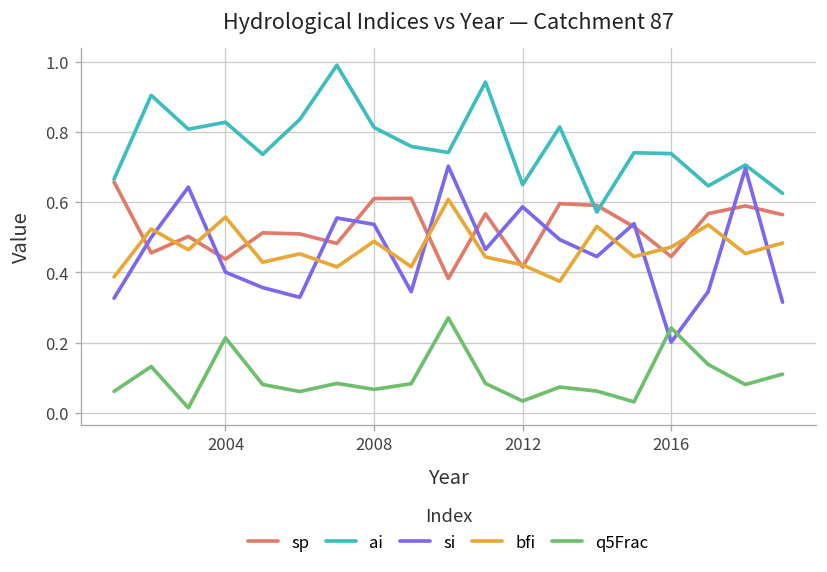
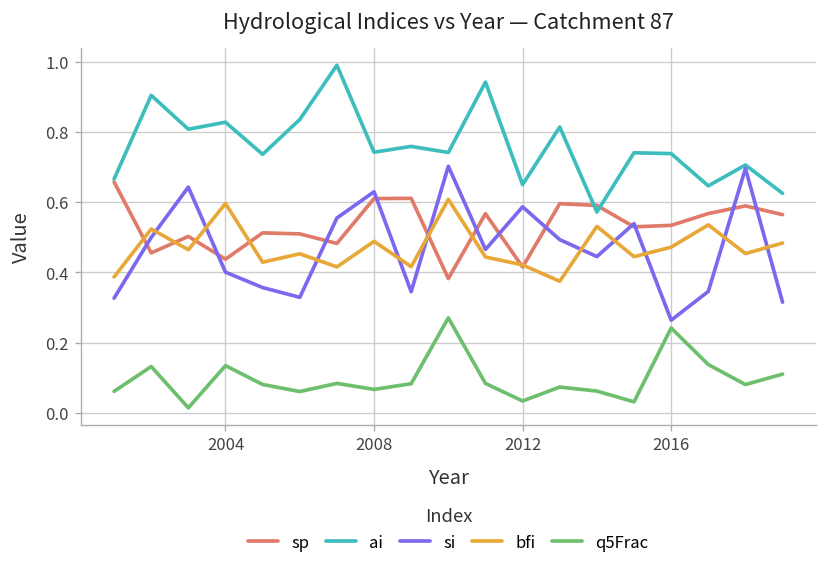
bfi, 2004: 0.56 -> 0.60
q5Frac, 2004: 0.21 -> 0.13
ai, 2008: 0.81 -> 0.74
si, 2008: 0.54 -> 0.63
sp, 2016: 0.45 -> 0.53
si, 2016: 0.20 -> 0.26
